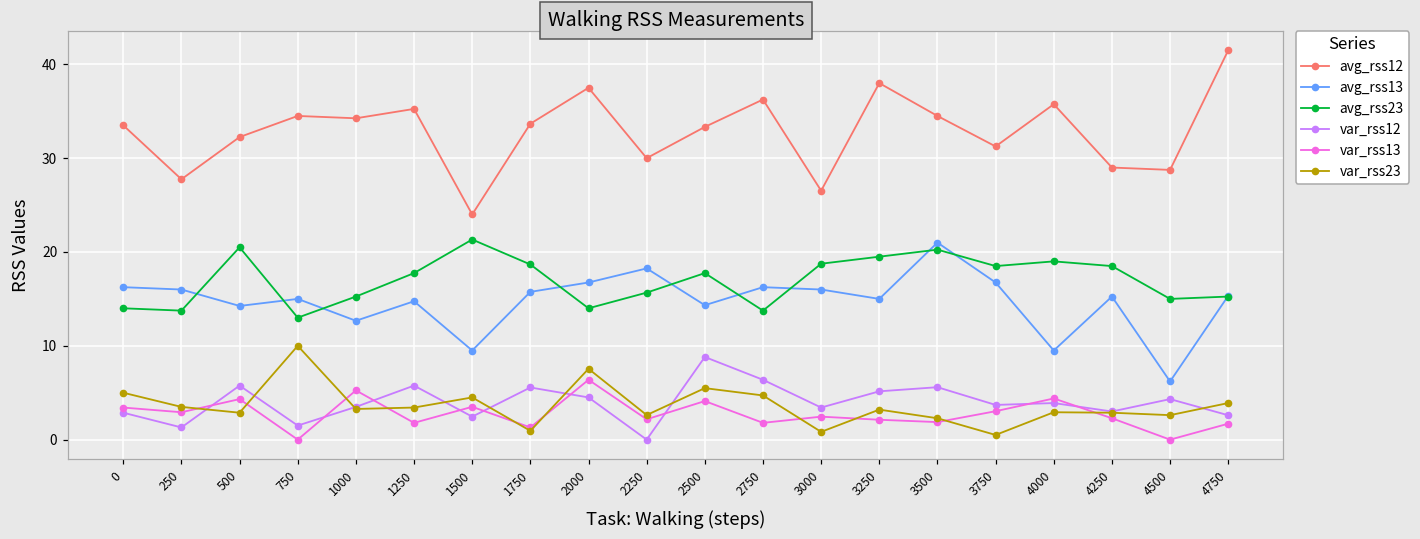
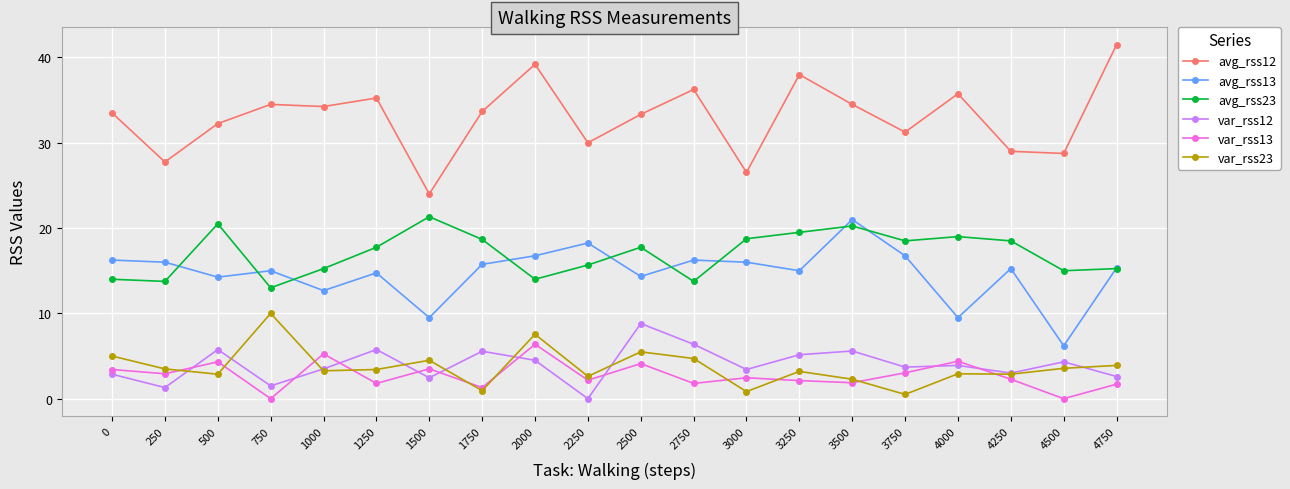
avg_rss12, 2000: 38 -> 39
var_rss23, 4500: 3 -> 4
